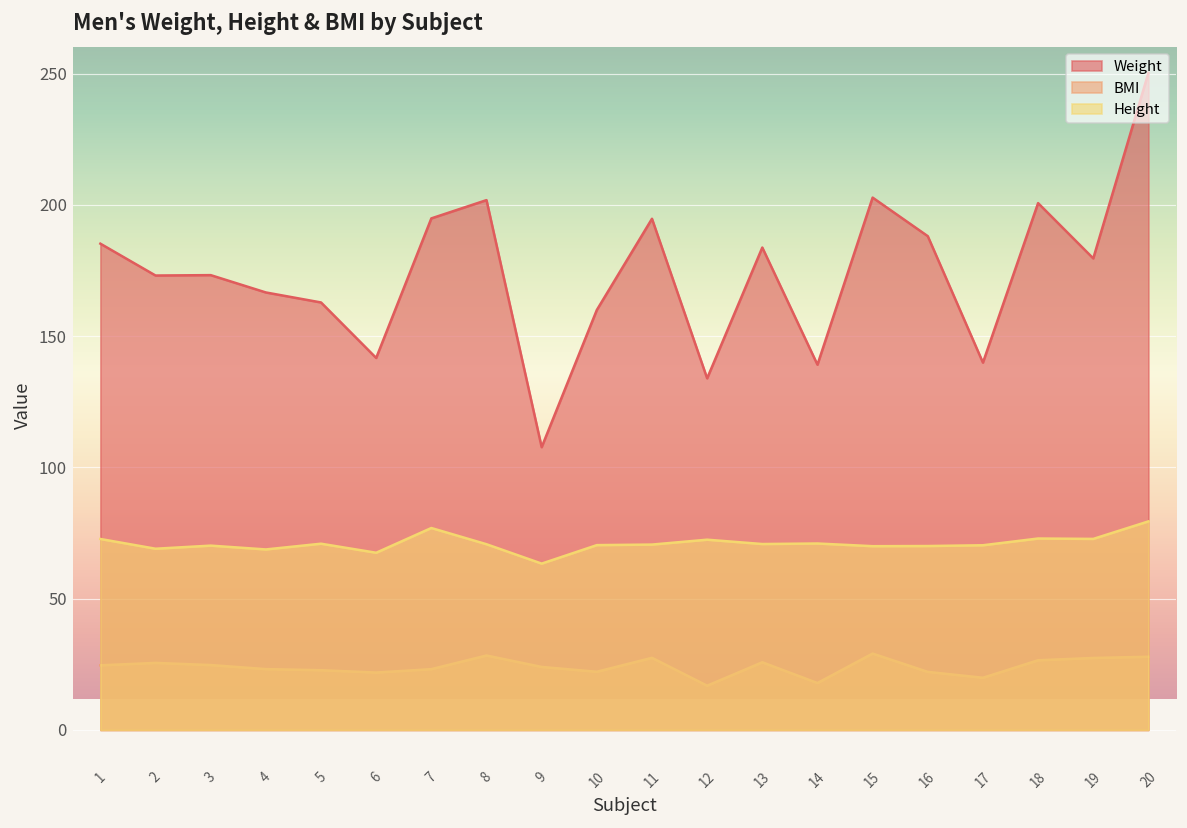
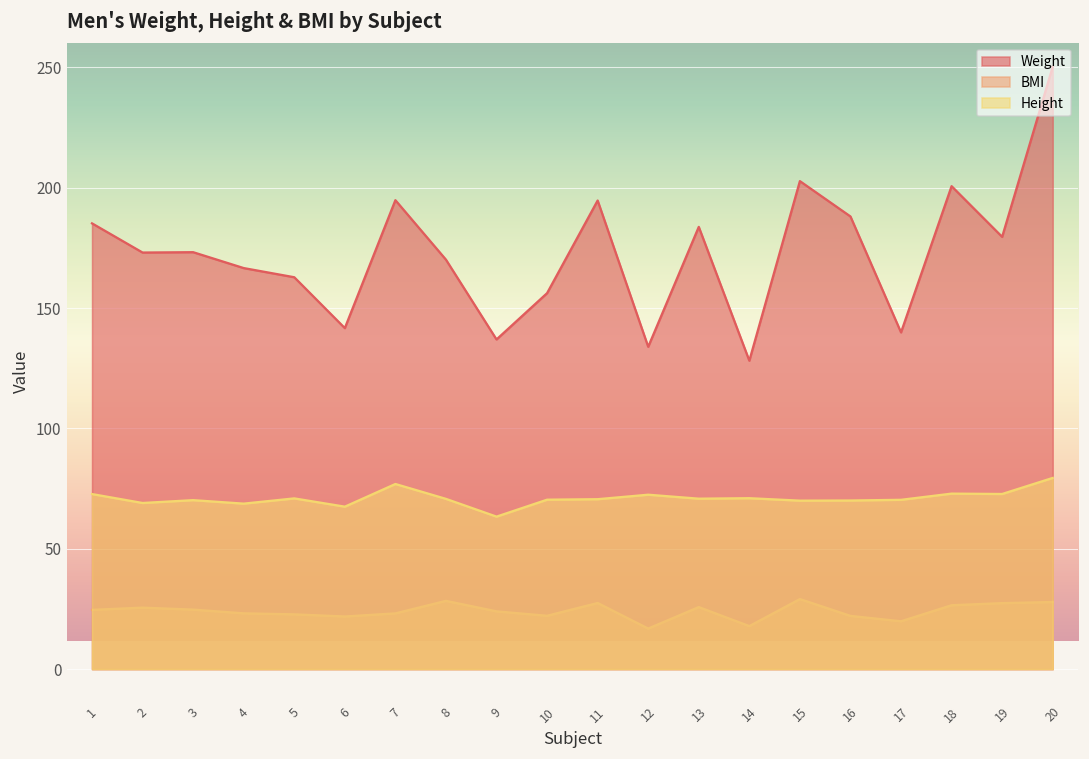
Weight, 8: 202 -> 170
Weight, 9: 108 -> 137
Weight, 10: 160 -> 156
Weight, 14: 139 -> 128
